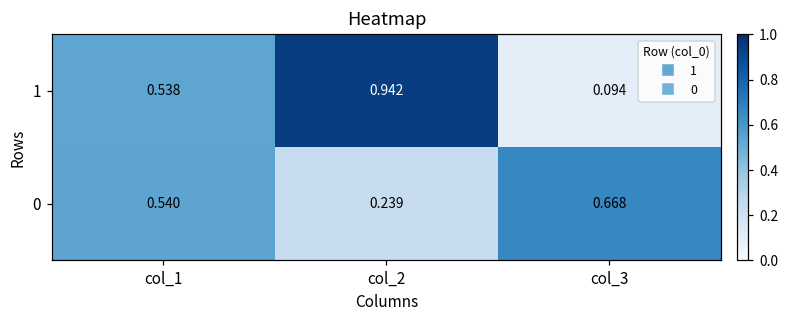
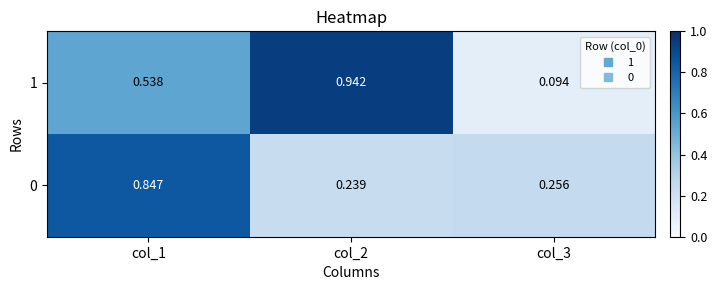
0, col_1: 0.540 -> 0.847
0, col_3: 0.668 -> 0.256
